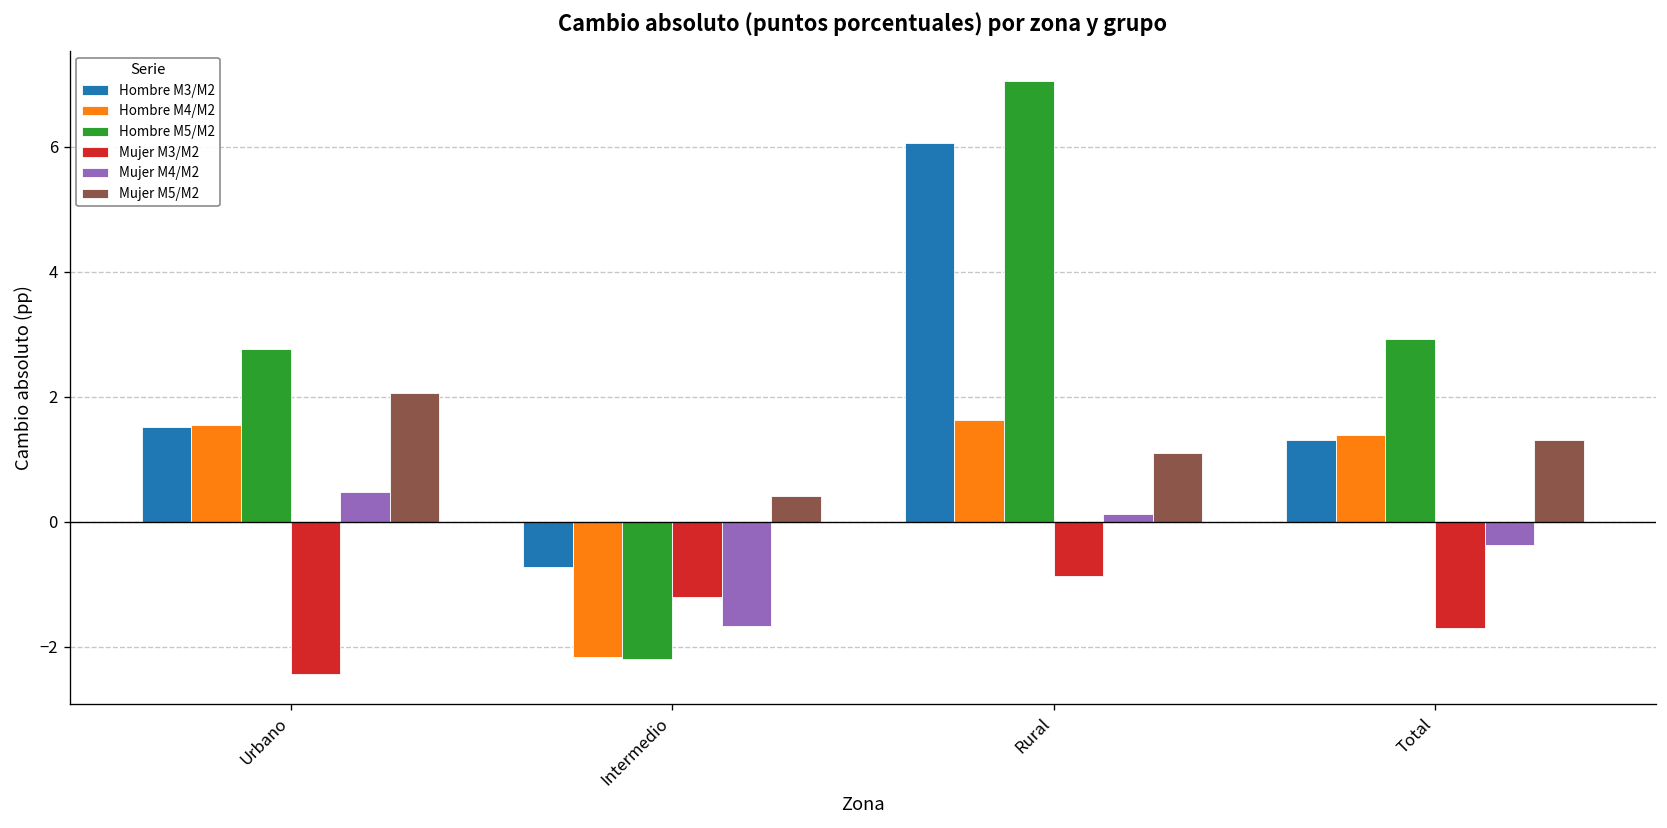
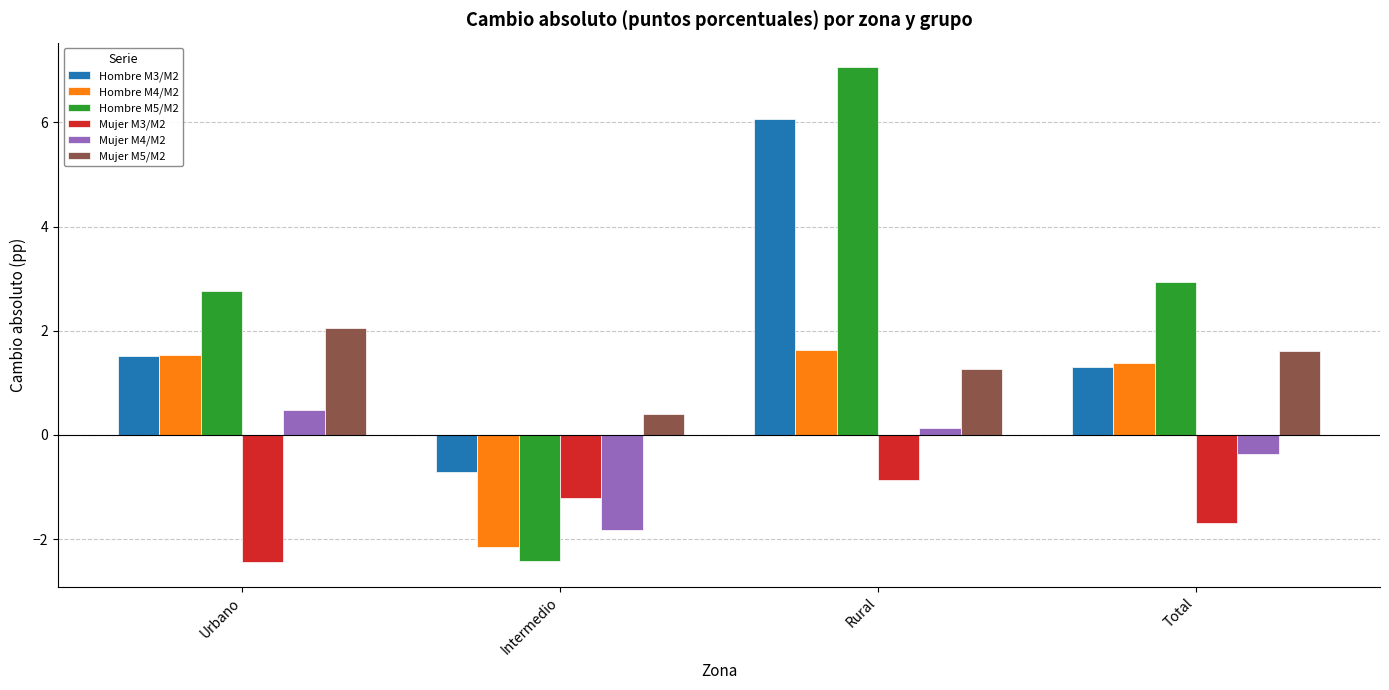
Hombre M5/M2, Intermedio: -2.2 -> -2.4
Mujer M4/M2, Intermedio: -1.7 -> -1.8
Mujer M5/M2, Rural: 1.1 -> 1.3
Mujer M5/M2, Total: 1.3 -> 1.6
